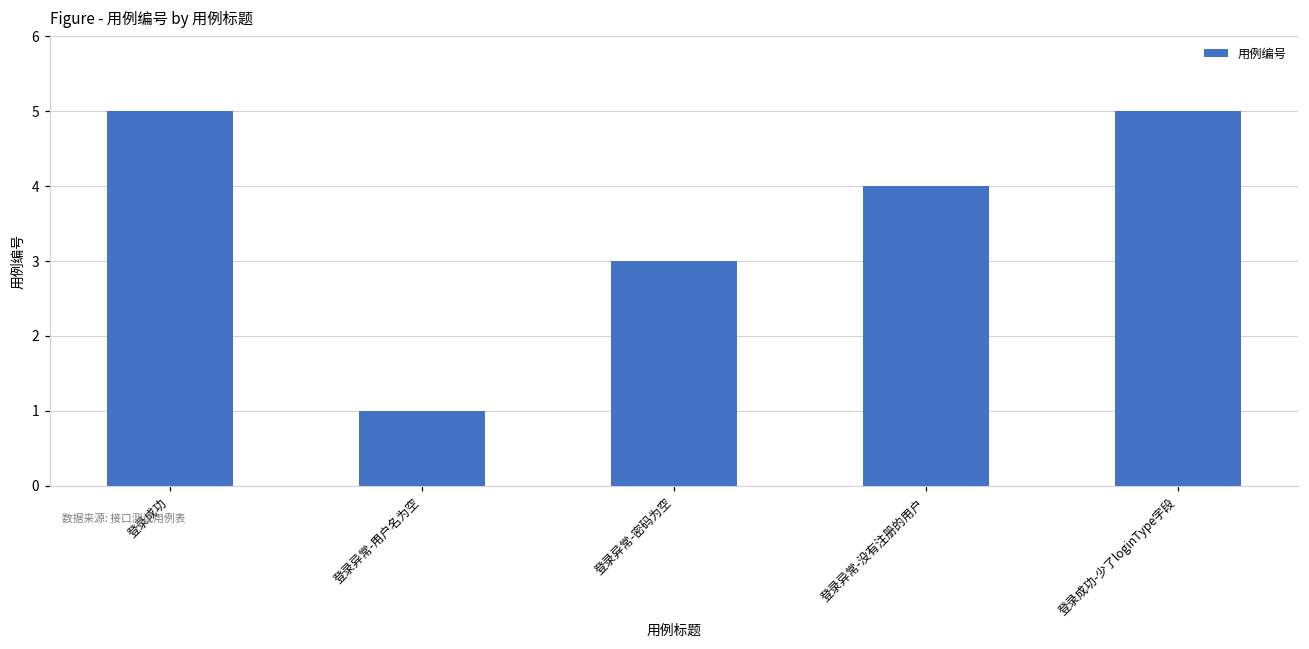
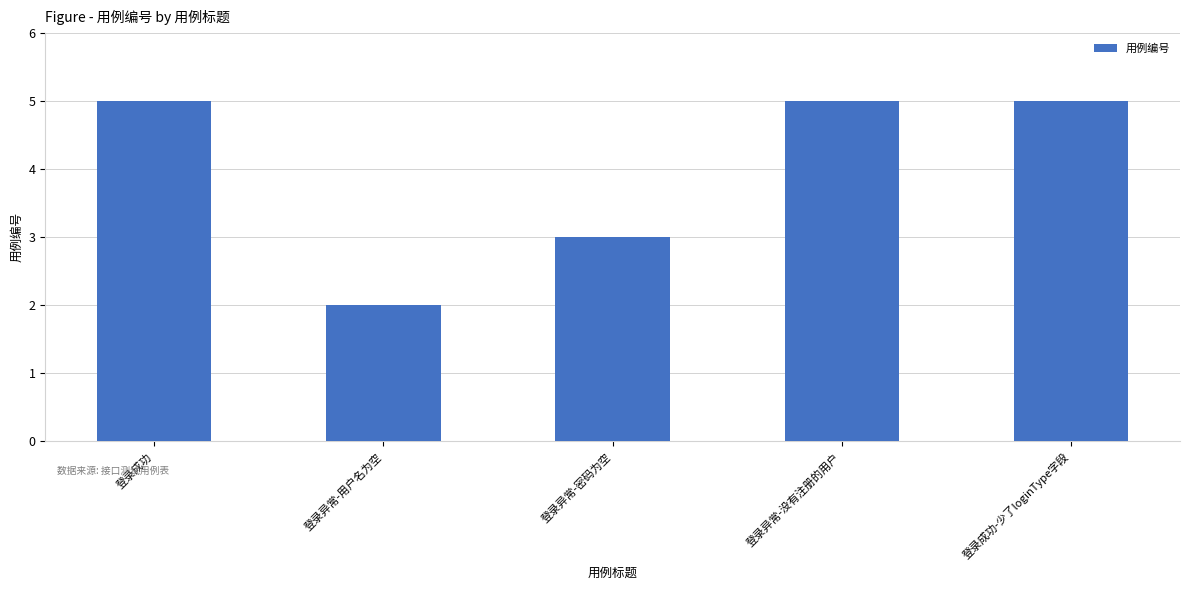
登录异常-用户名为空: 1 -> 2
登录异常-没有注册的用户: 4 -> 5
